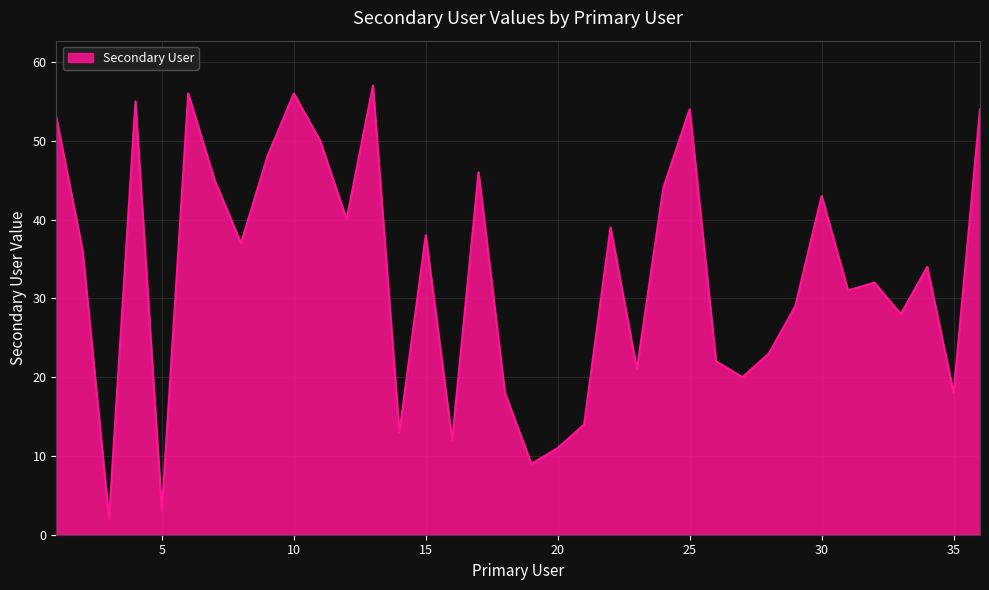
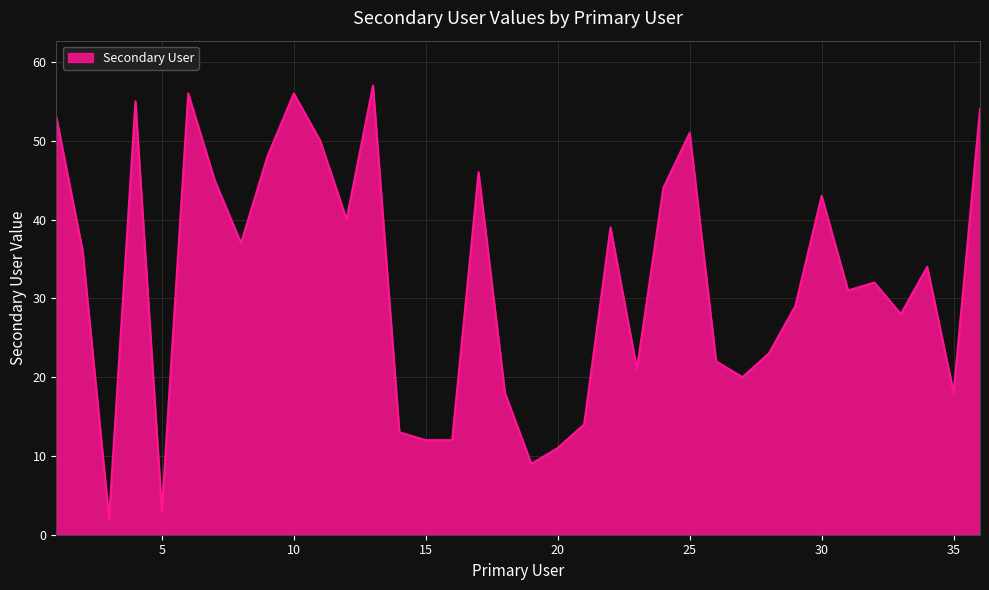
15: 38 -> 12
25: 54 -> 51
